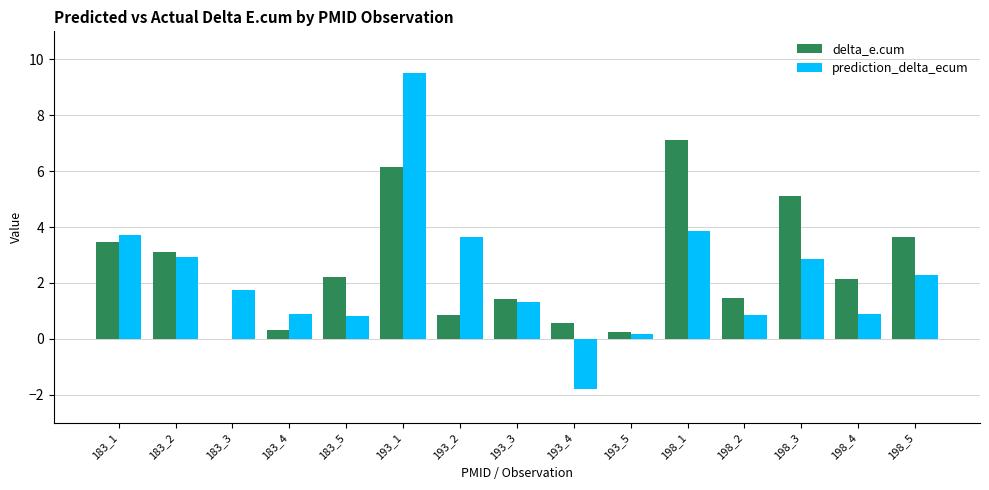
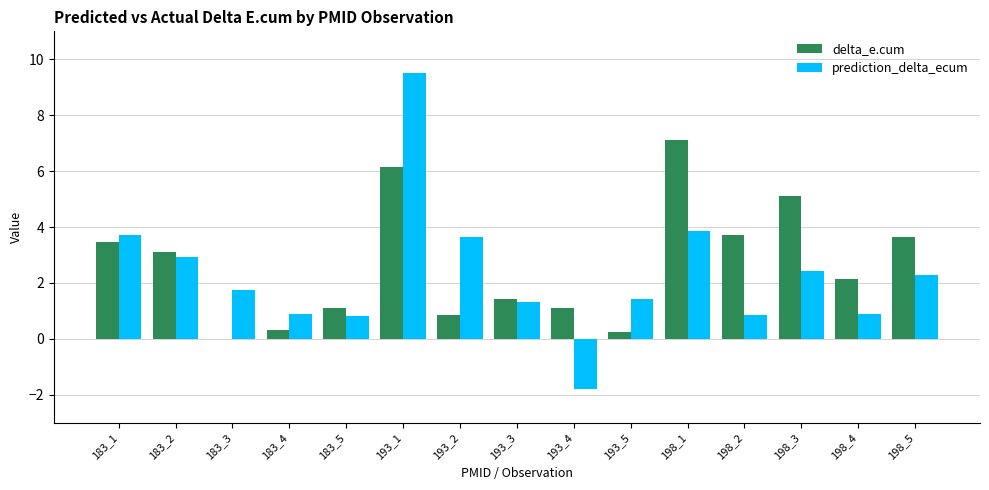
delta_e.cum, 183_5: 2.2 -> 1.1
delta_e.cum, 193_4: 0.6 -> 1.1
prediction_delta_ecum, 193_5: 0.2 -> 1.4
delta_e.cum, 198_2: 1.5 -> 3.7
prediction_delta_ecum, 198_3: 2.8 -> 2.4
